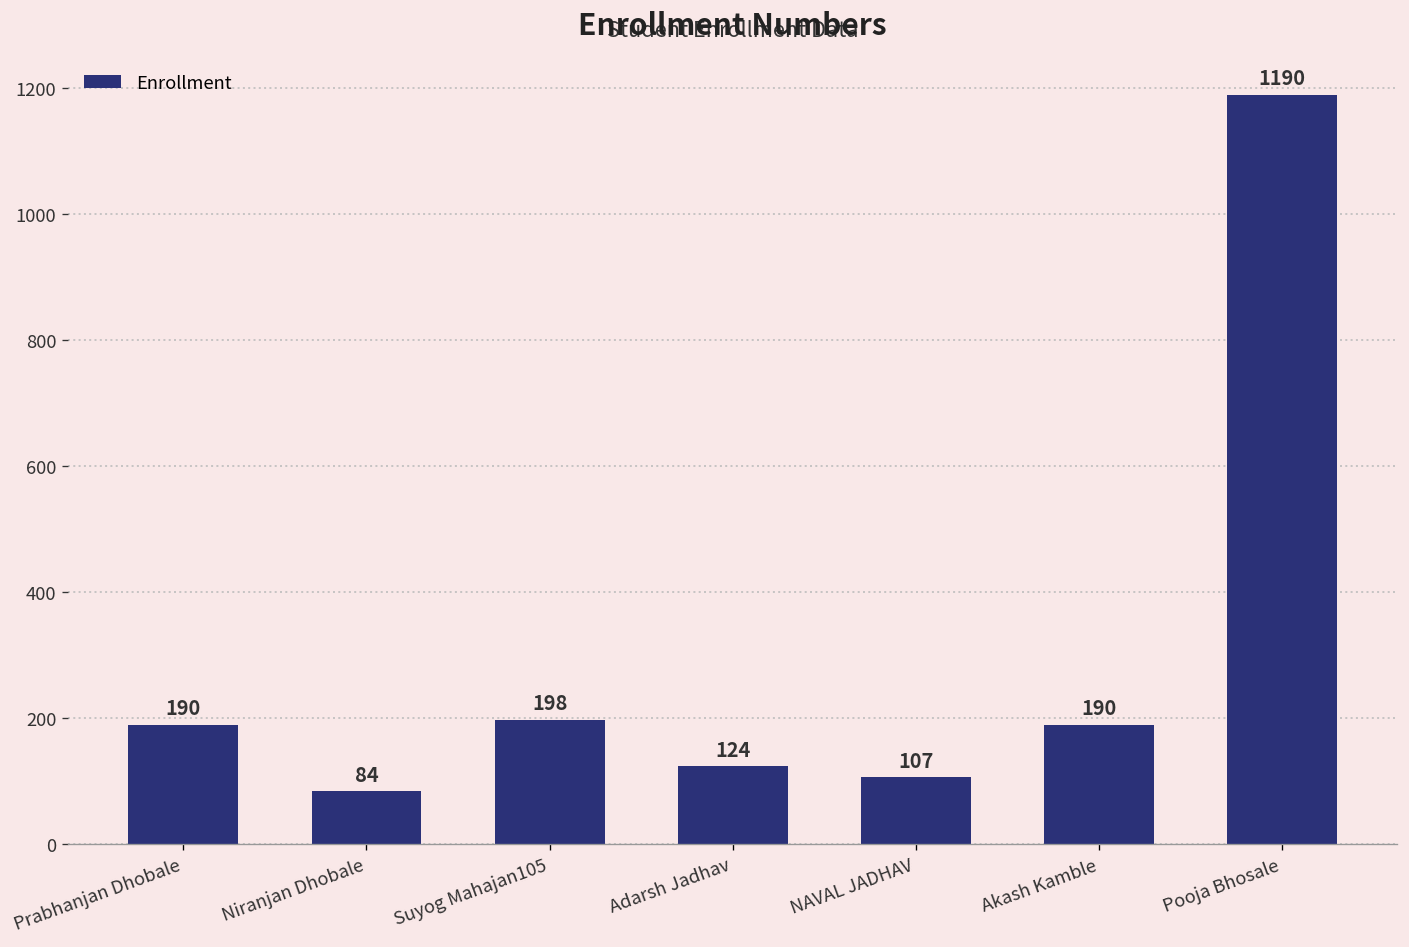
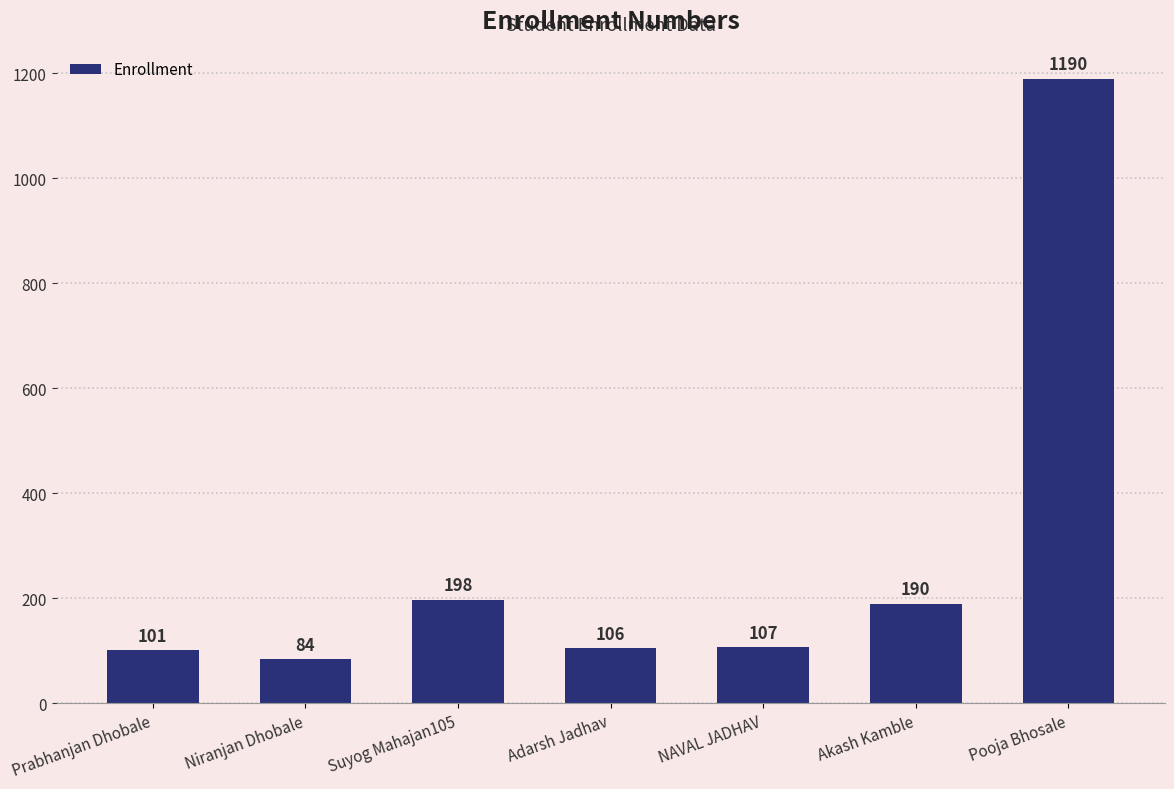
Prabhanjan Dhobale: 190 -> 101
Adarsh Jadhav: 124 -> 106
